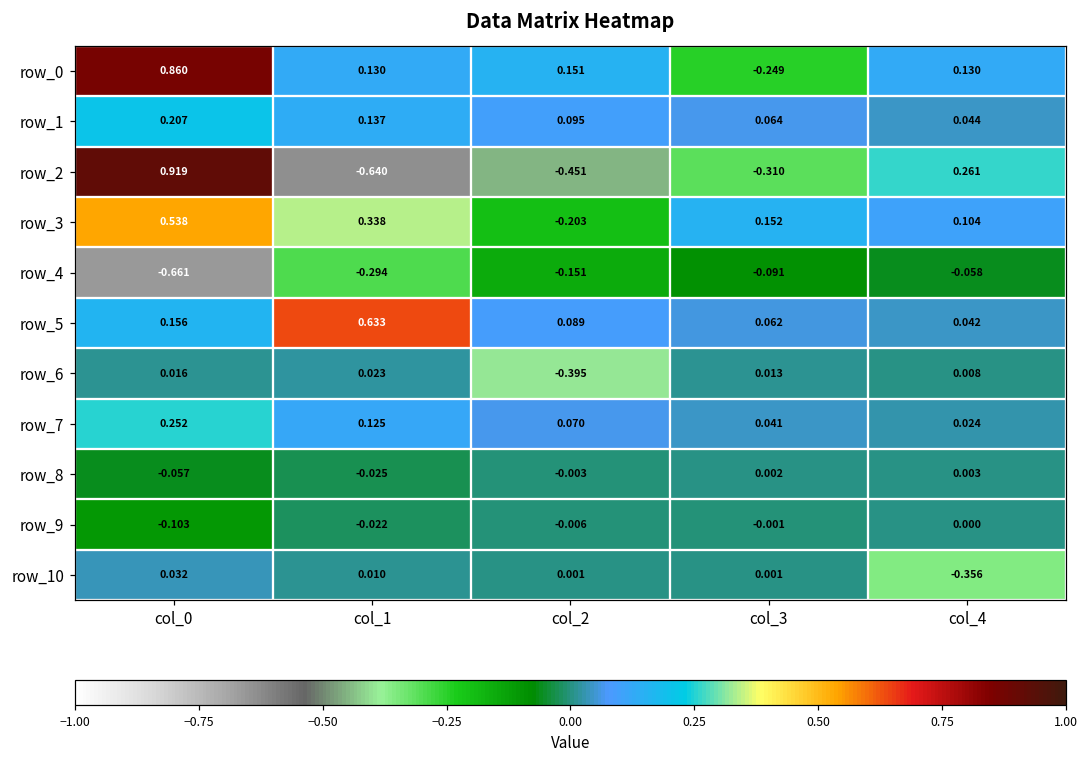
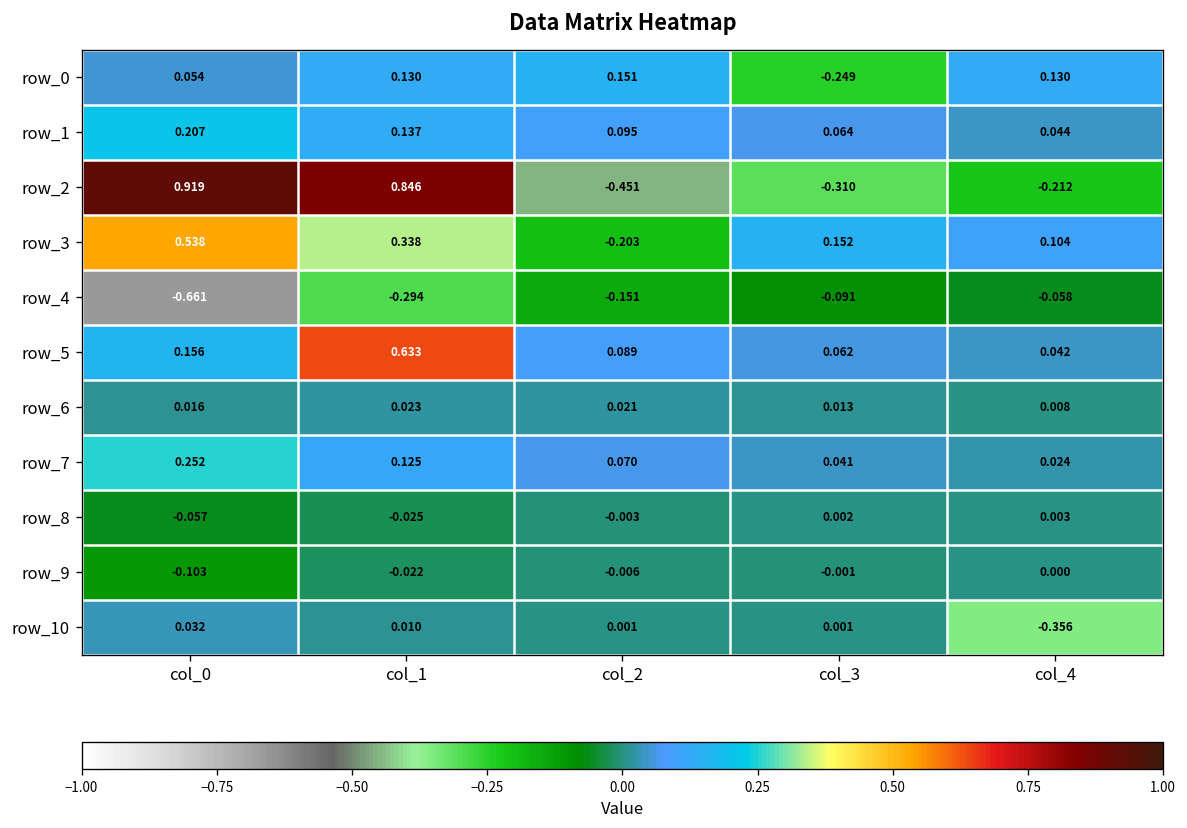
row_0, col_0: 0.860 -> 0.054
row_2, col_1: -0.640 -> 0.846
row_2, col_4: 0.261 -> -0.212
row_6, col_2: -0.395 -> 0.021
